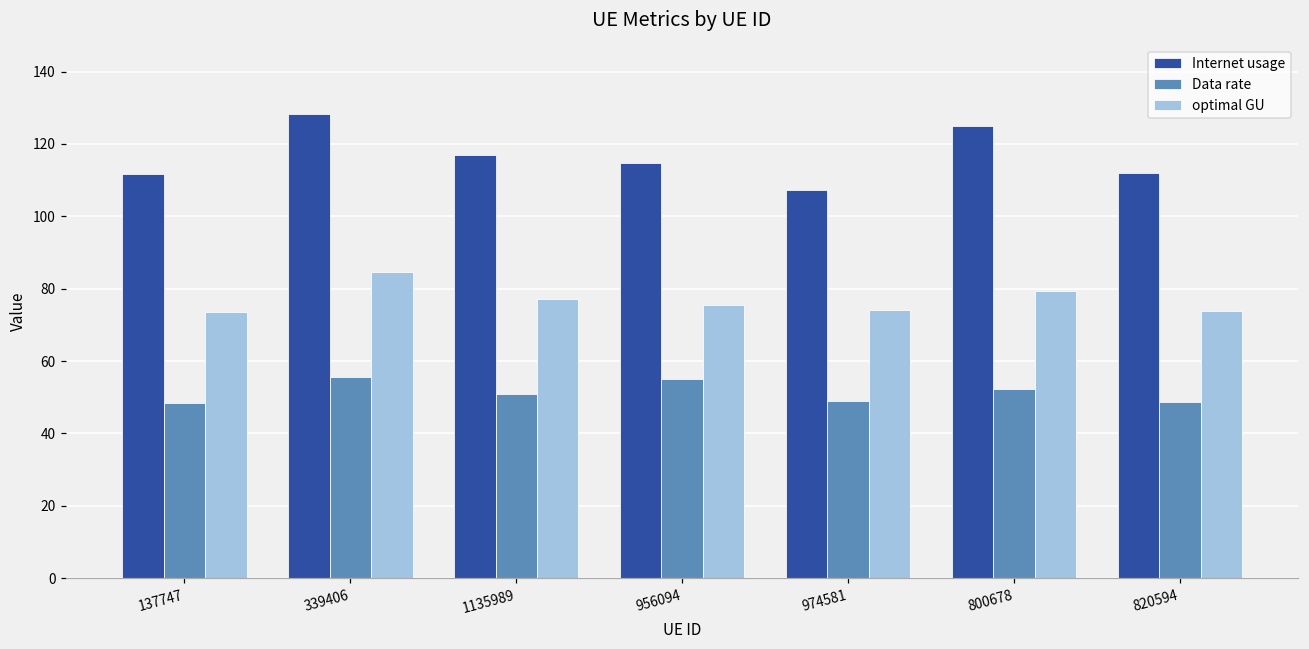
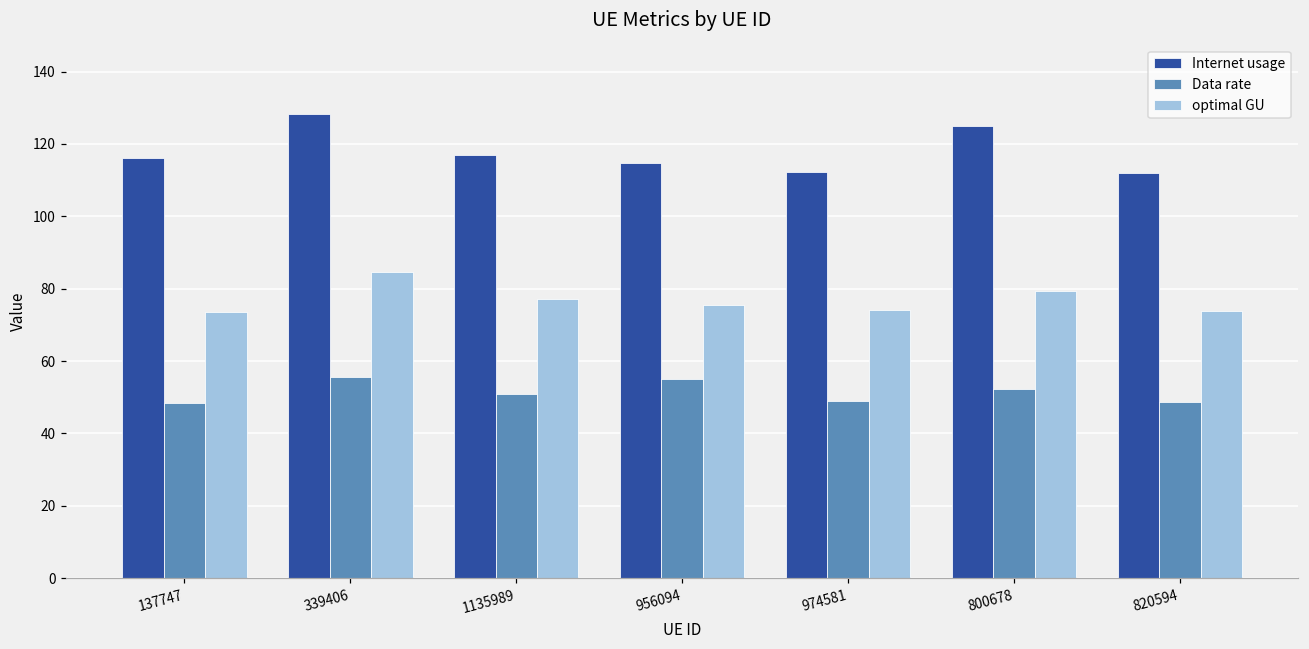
Internet usage, 137747: 112 -> 116
Internet usage, 974581: 107 -> 112
